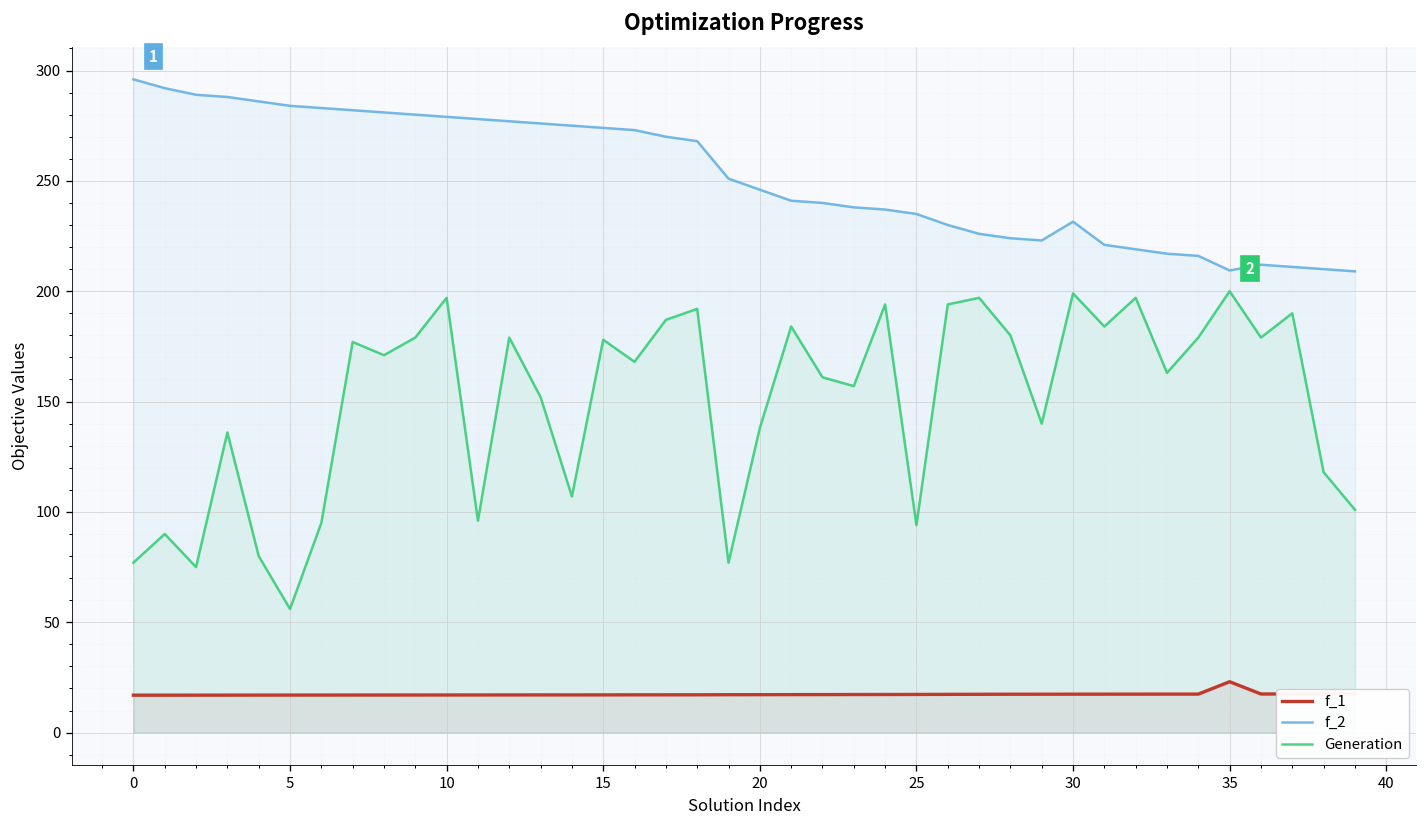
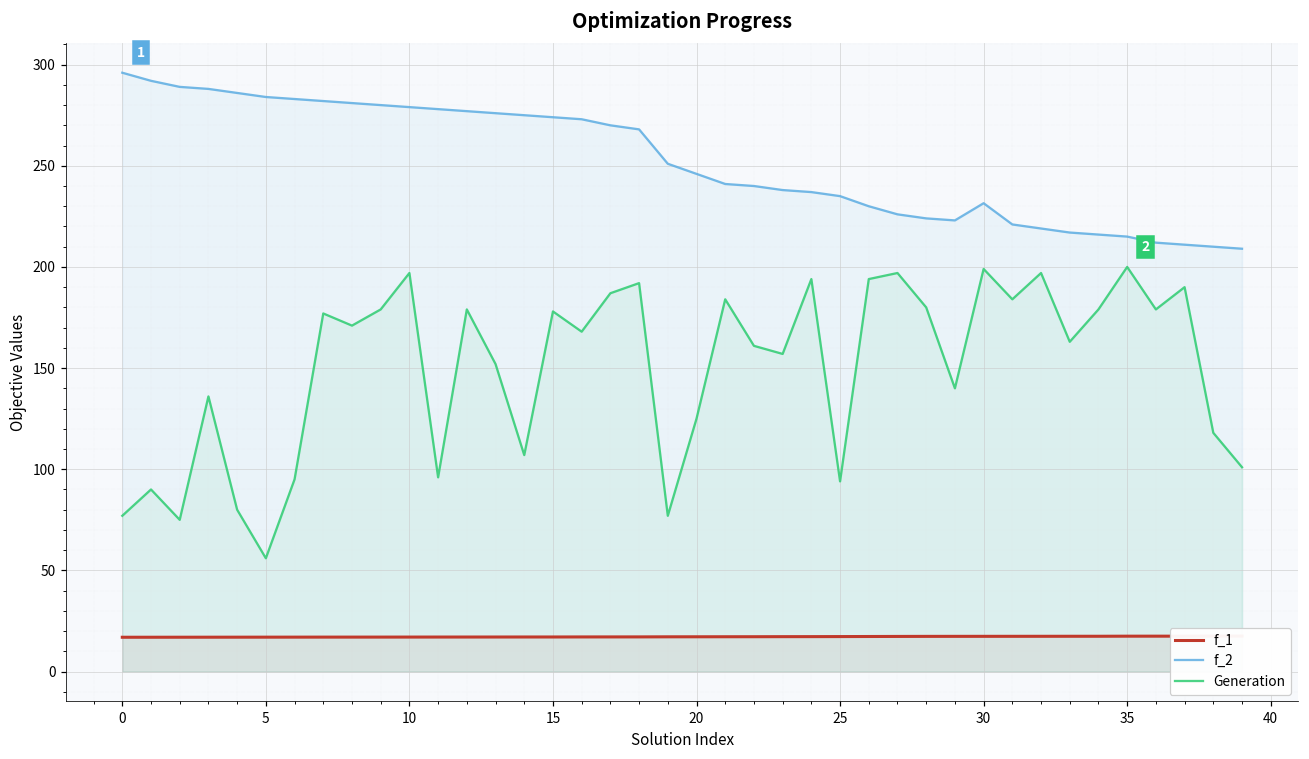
Generation, 20: 138 -> 125
f_1, 35: 23 -> 17
f_2, 35: 209 -> 215
